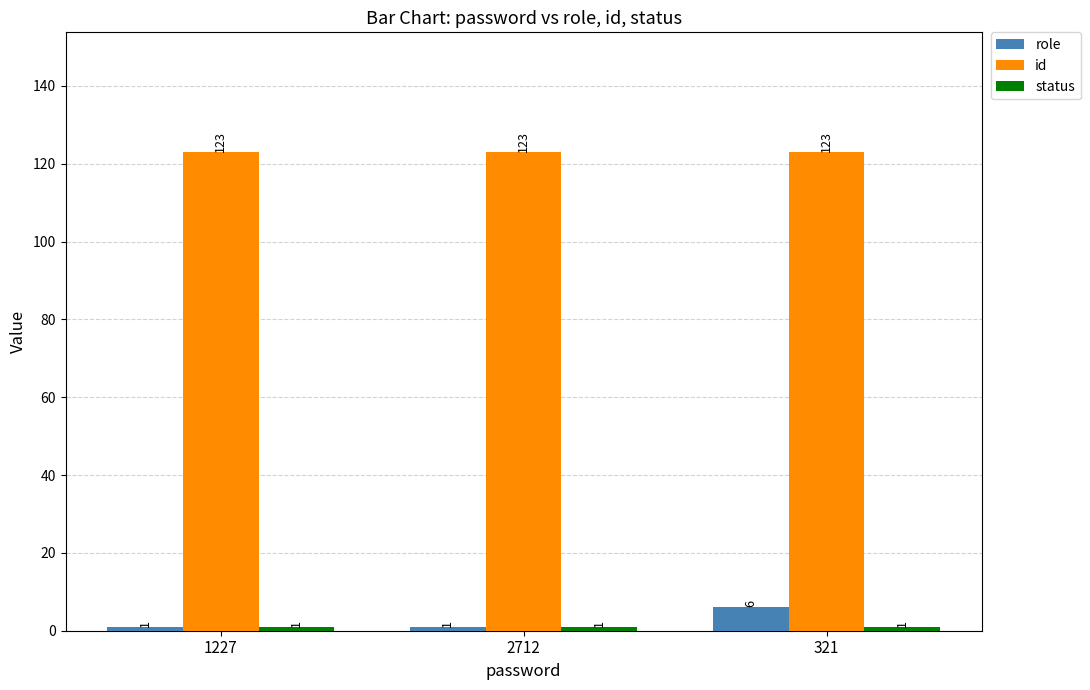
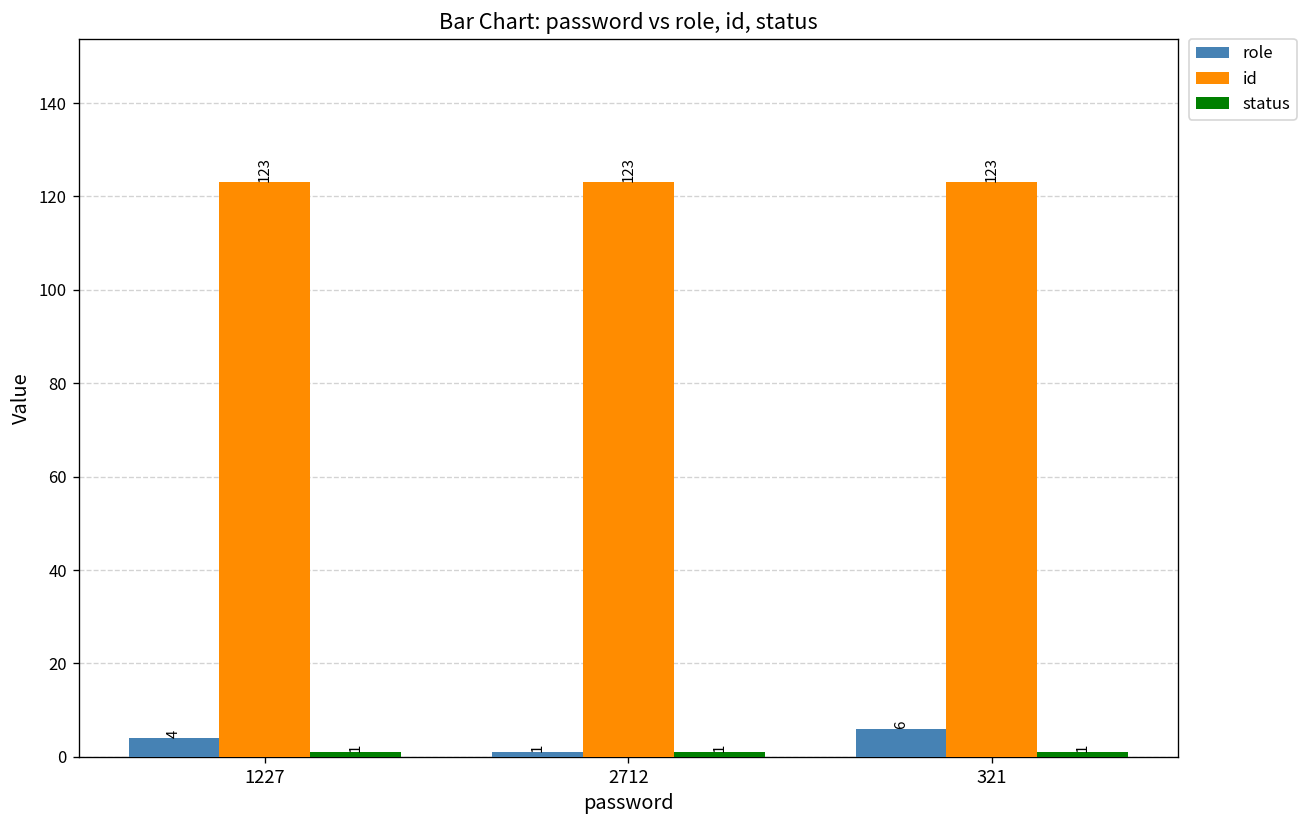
role, 1227: 1 -> 4
